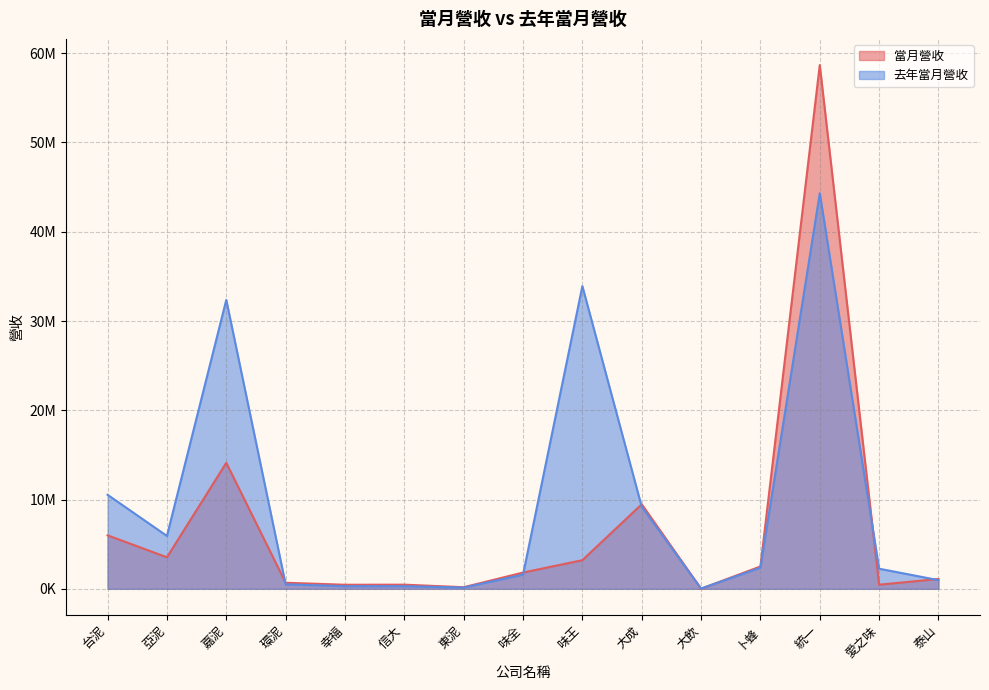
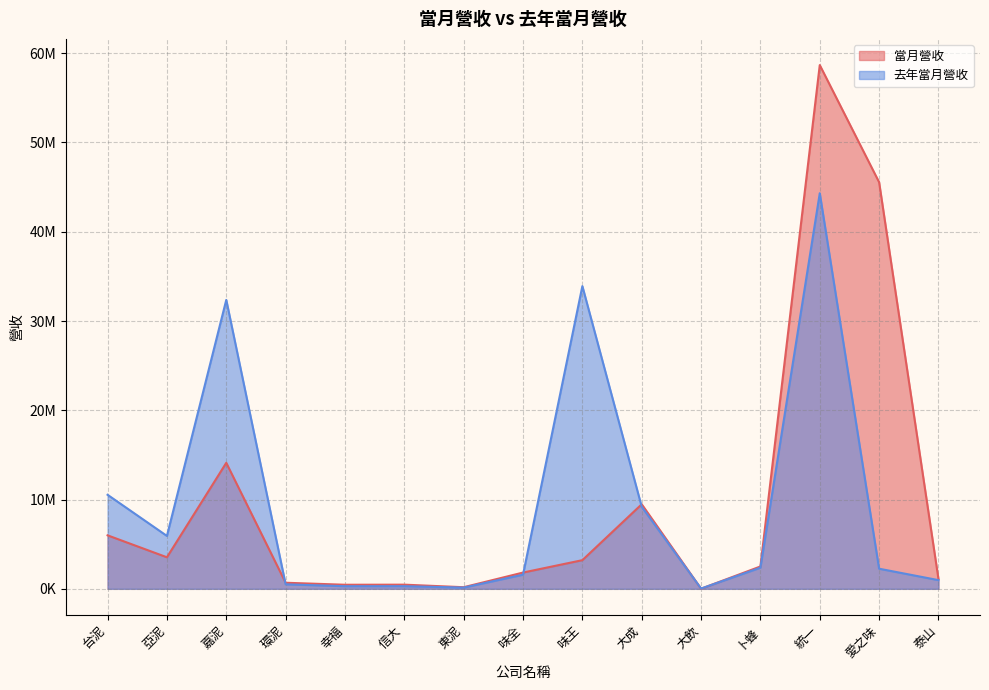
當月營收, 愛之味: 0 -> 46000000
